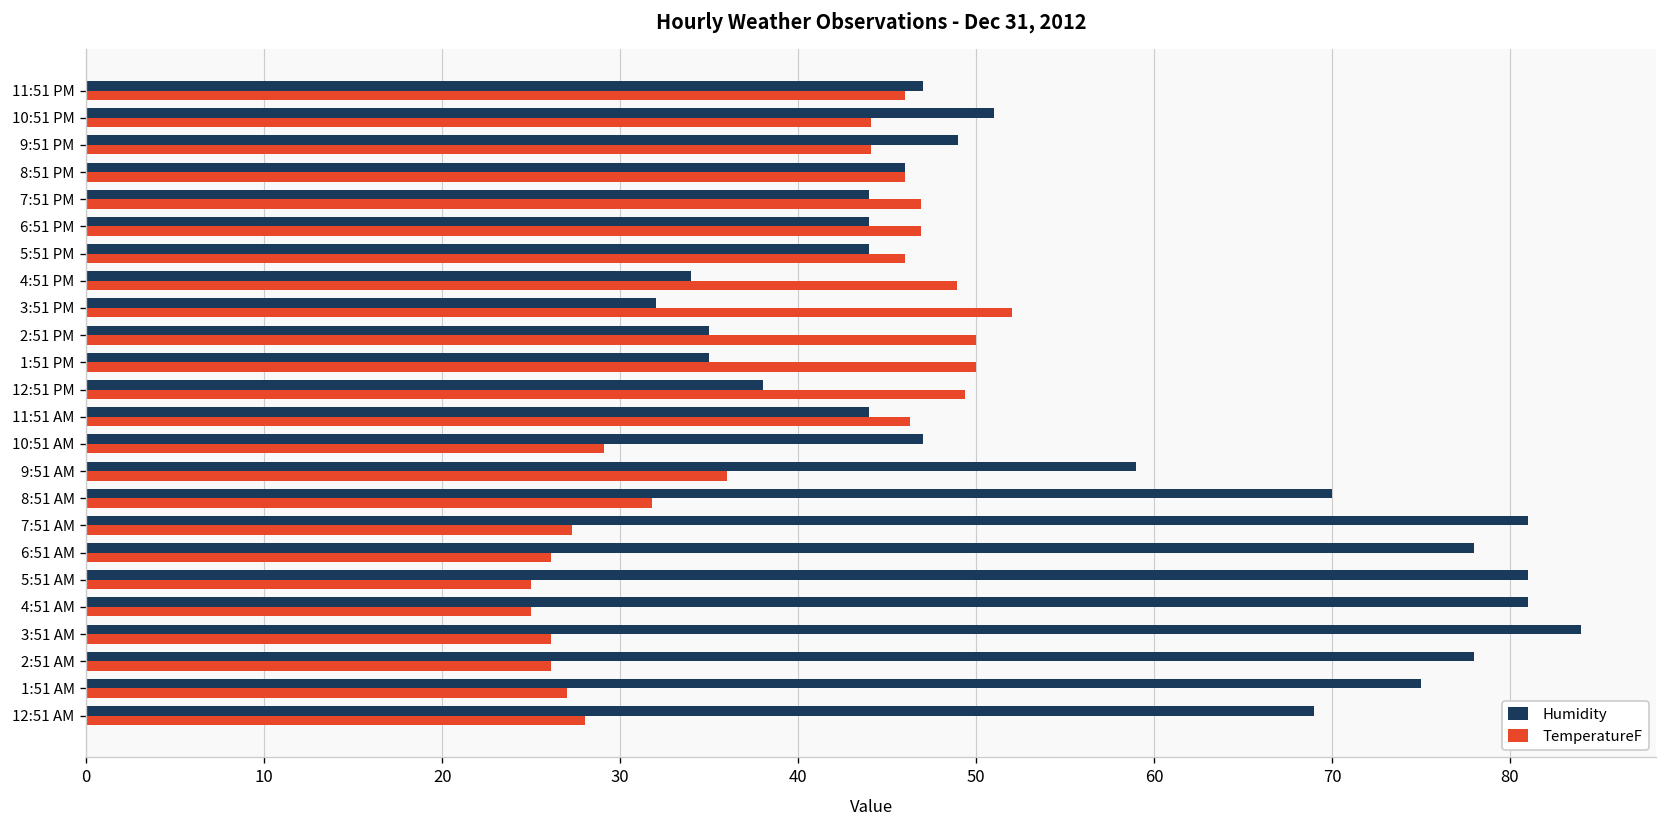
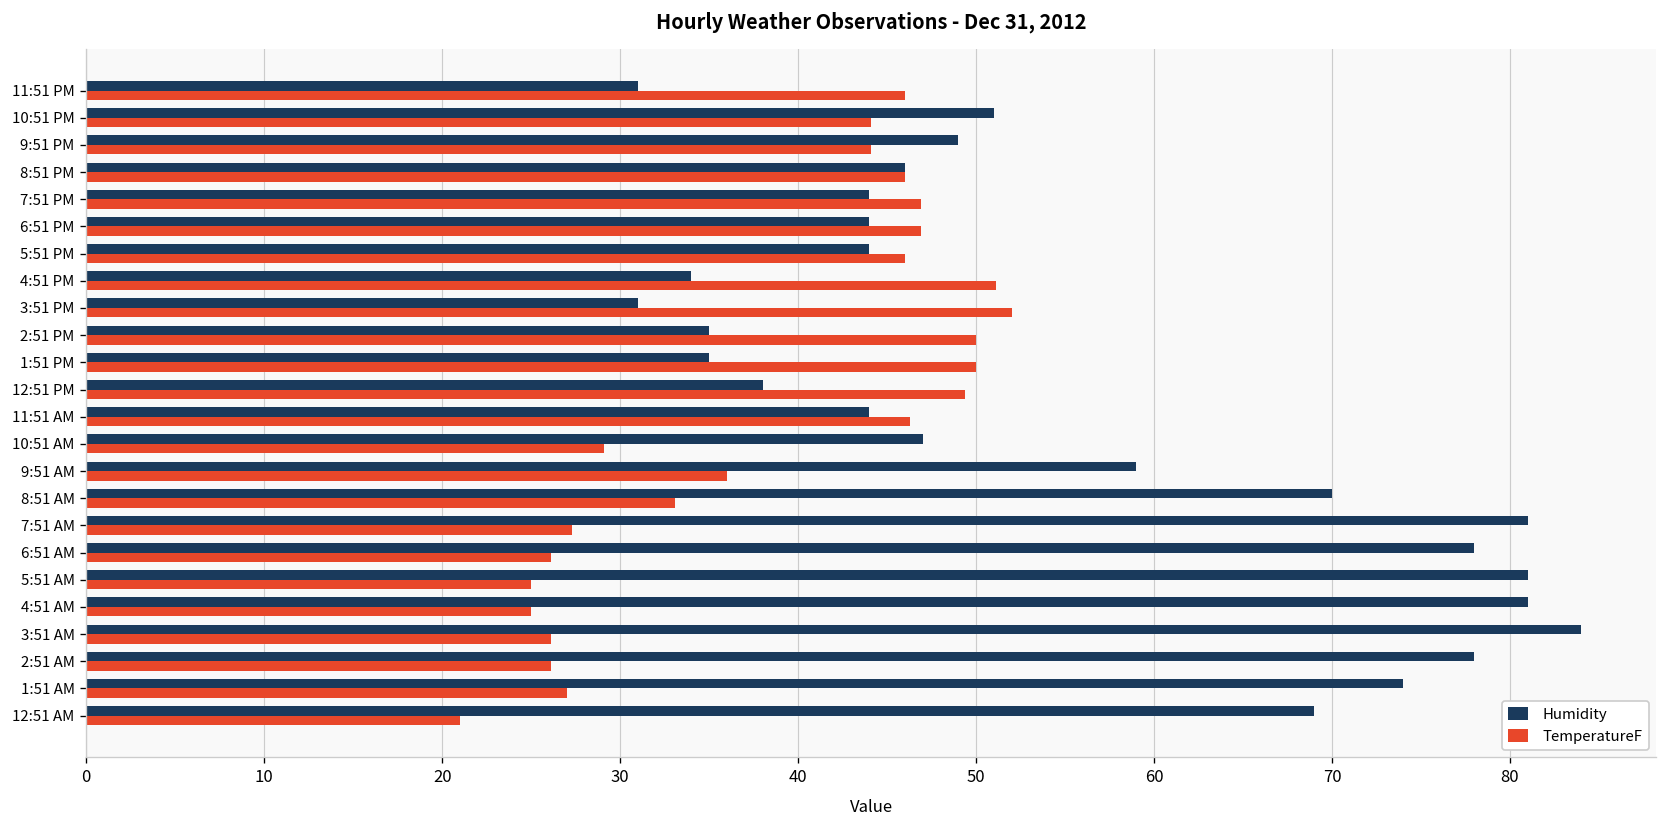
Humidity, 11:51 PM: 47 -> 31
TemperatureF, 4:51 PM: 48.9 -> 51.1
Humidity, 3:51 PM: 32 -> 31
TemperatureF, 8:51 AM: 31.8 -> 33.1
Humidity, 1:51 AM: 75 -> 74
TemperatureF, 12:51 AM: 28 -> 21
